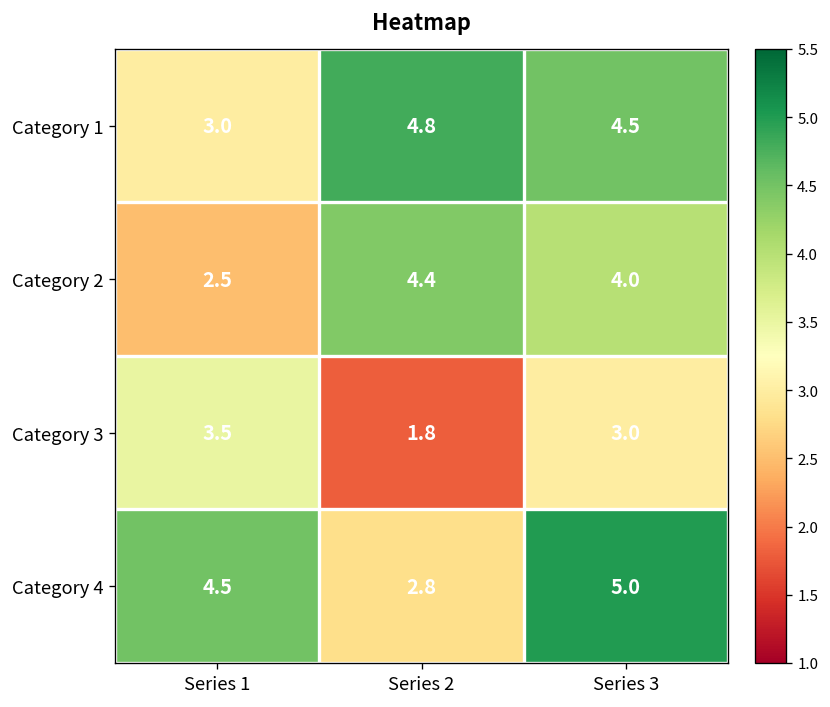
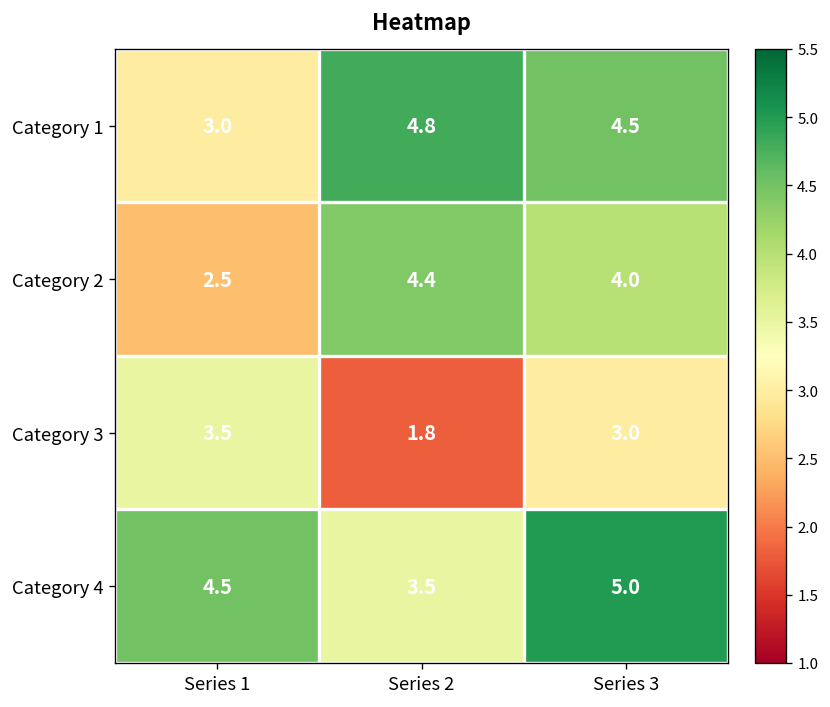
Category 4, Series 2: 2.8 -> 3.5
